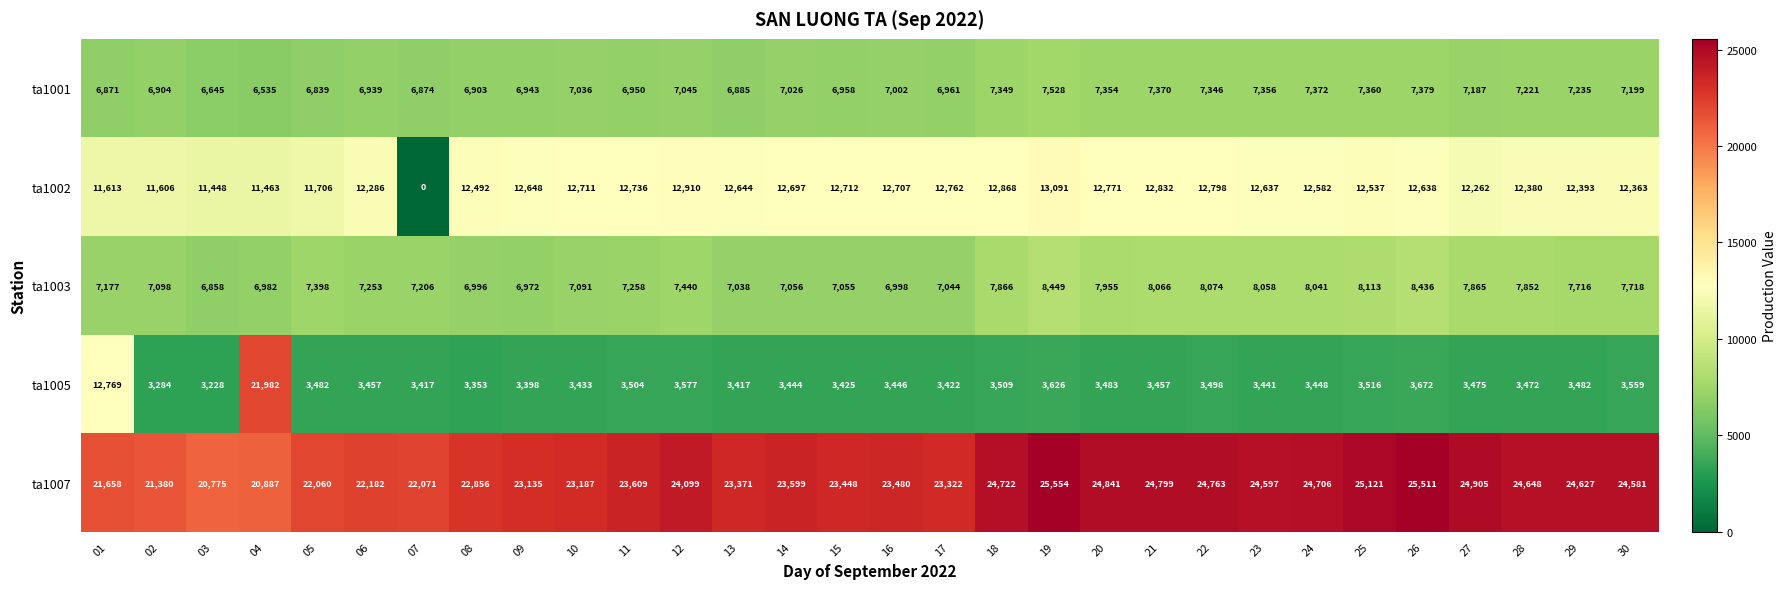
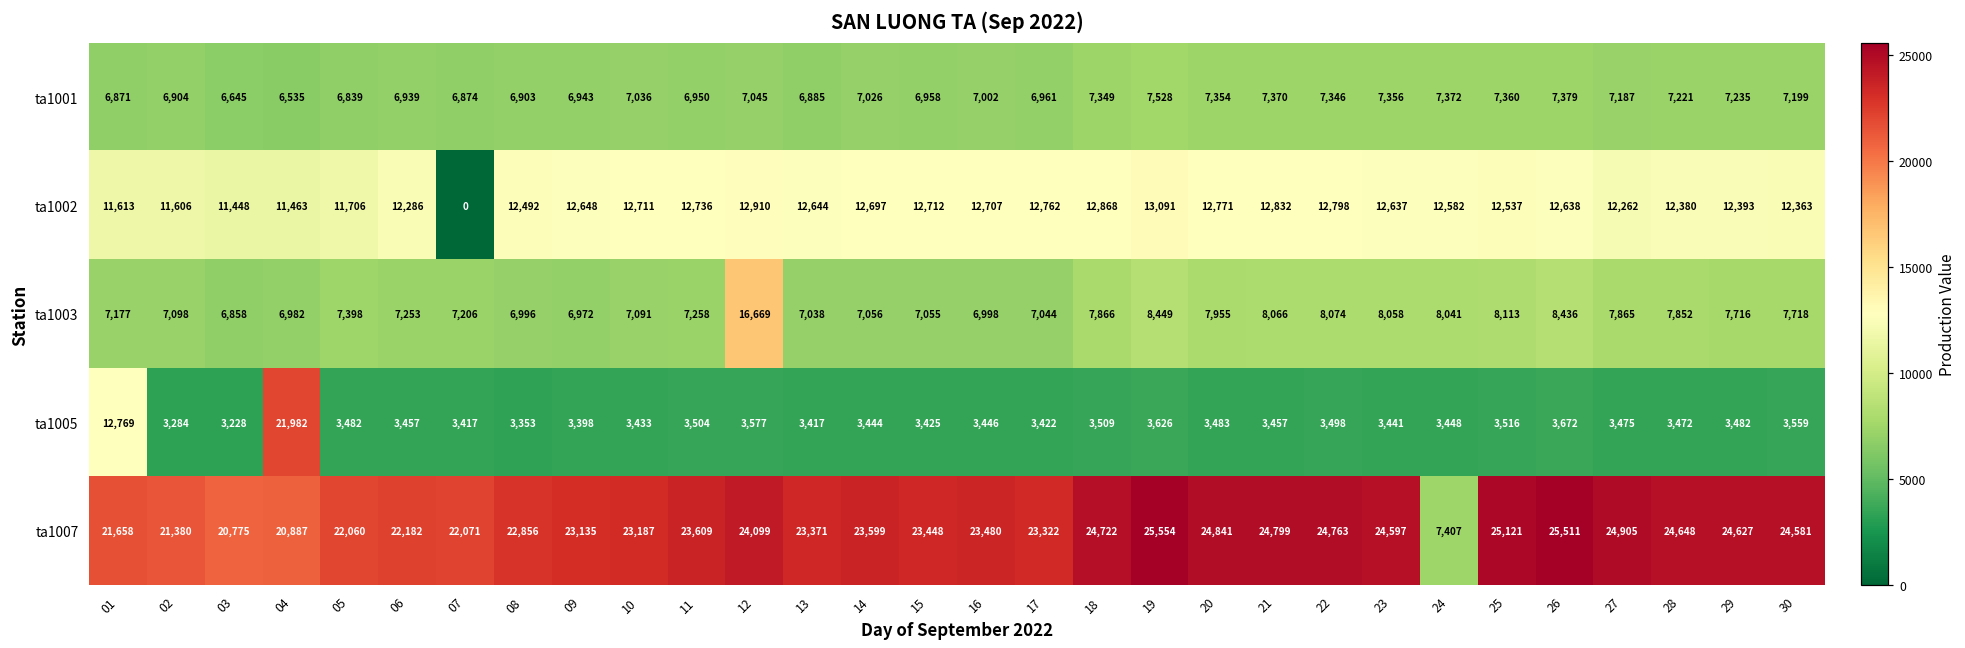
ta1003, 12: 7,440 -> 16,669
ta1007, 24: 24,706 -> 7,407
